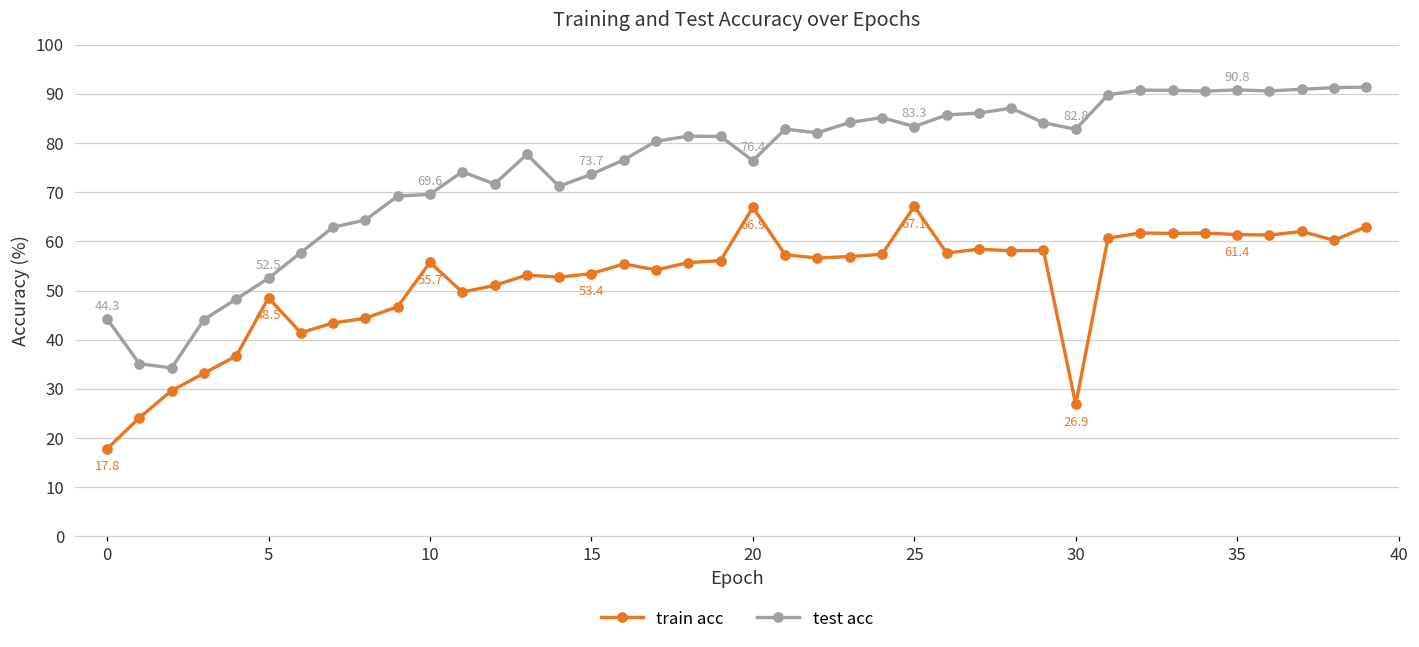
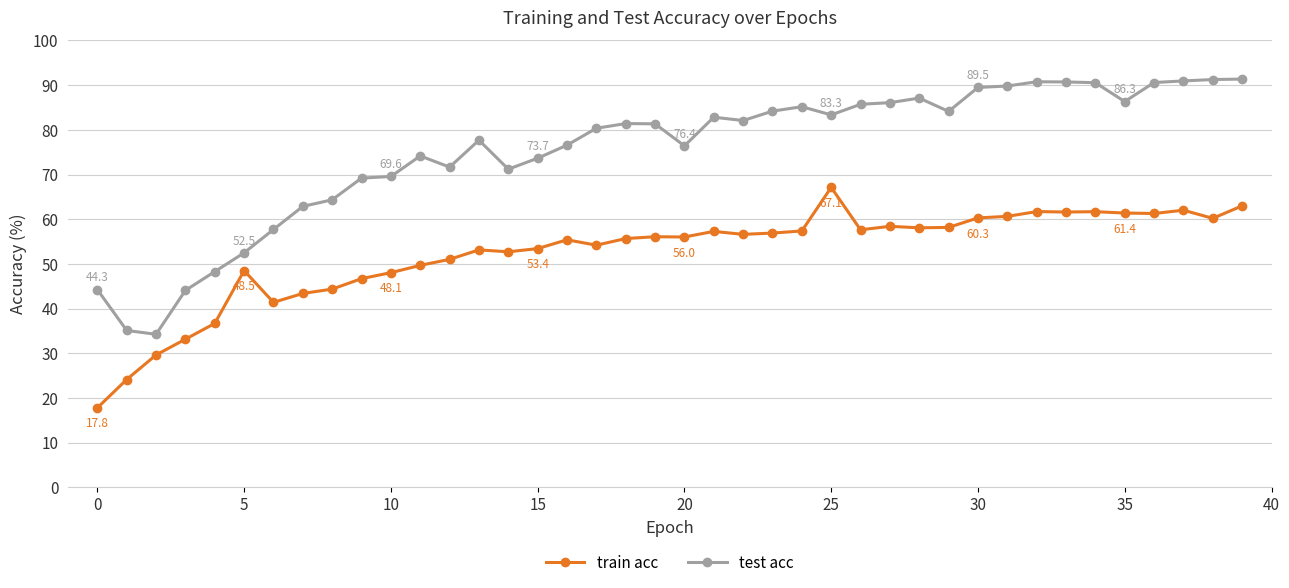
train acc, 10: 55.7 -> 48.1
train acc, 20: 66.9 -> 56.0
train acc, 30: 26.9 -> 60.3
test acc, 30: 82.8 -> 89.5
test acc, 35: 90.8 -> 86.3
